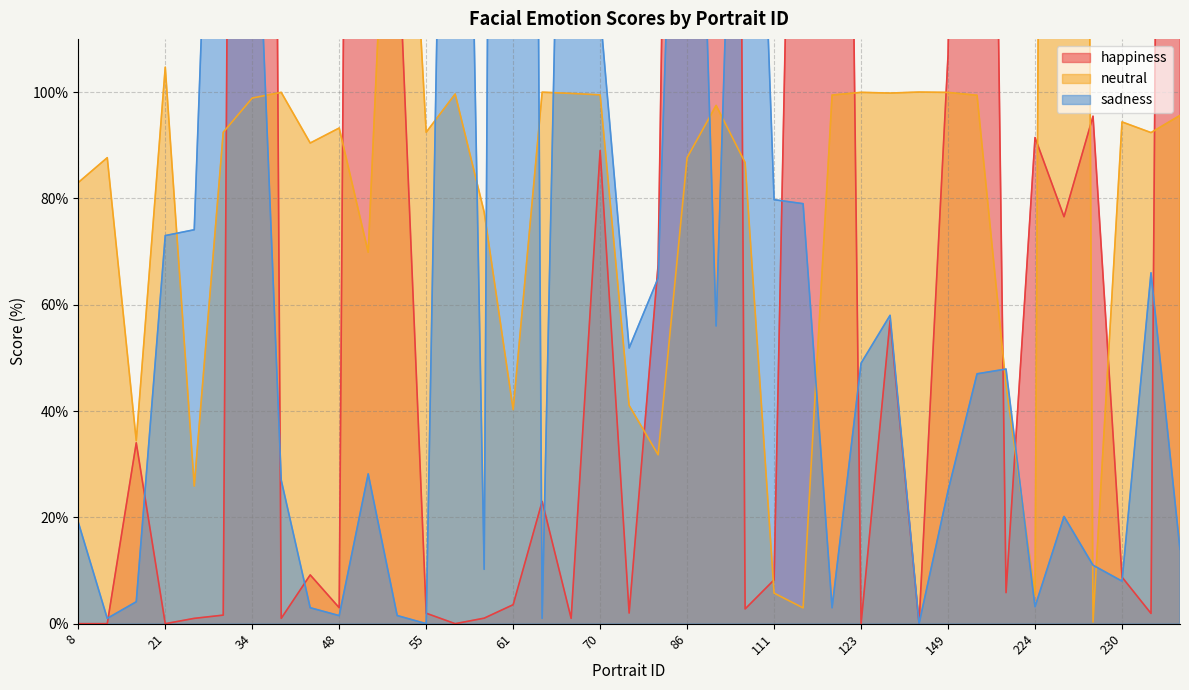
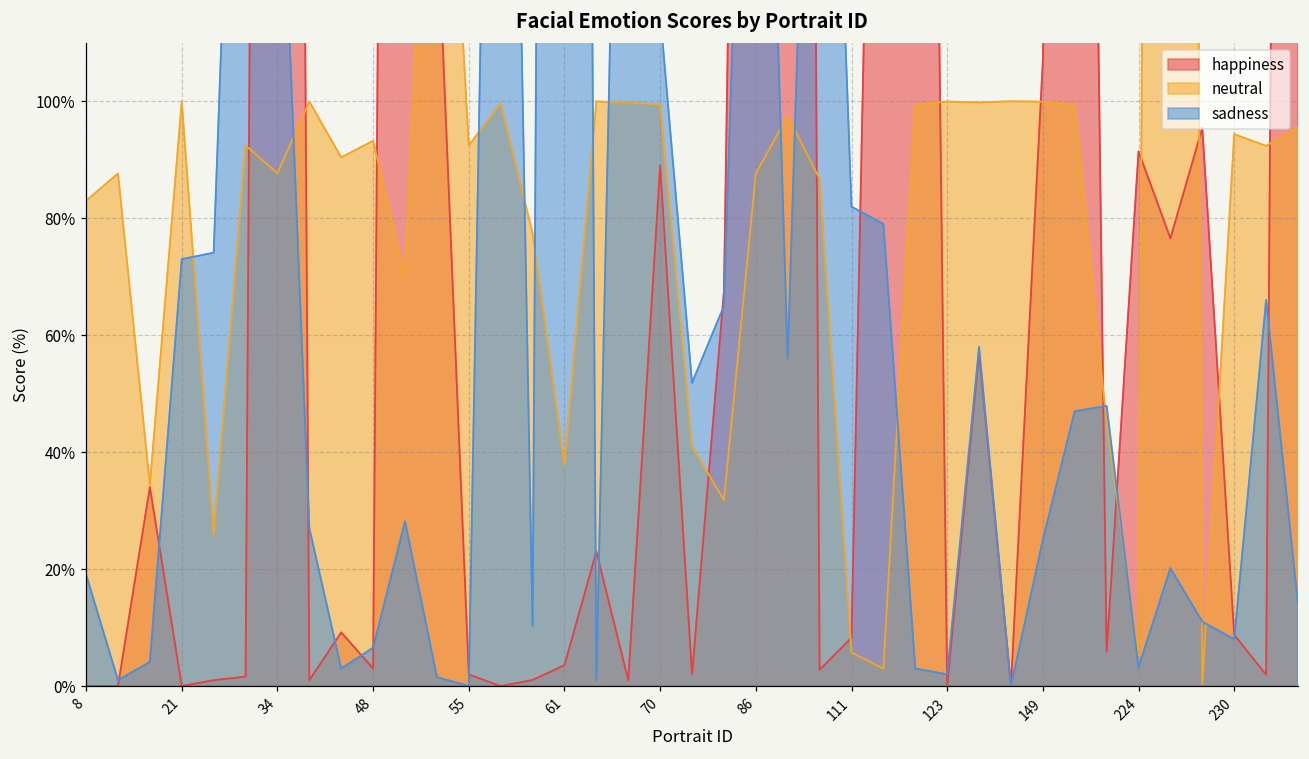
neutral, 21: 105% -> 100%
neutral, 34: 99% -> 88%
sadness, 48: 2% -> 7%
neutral, 61: 40% -> 38%
sadness, 111: 80% -> 82%
sadness, 123: 49% -> 2%
